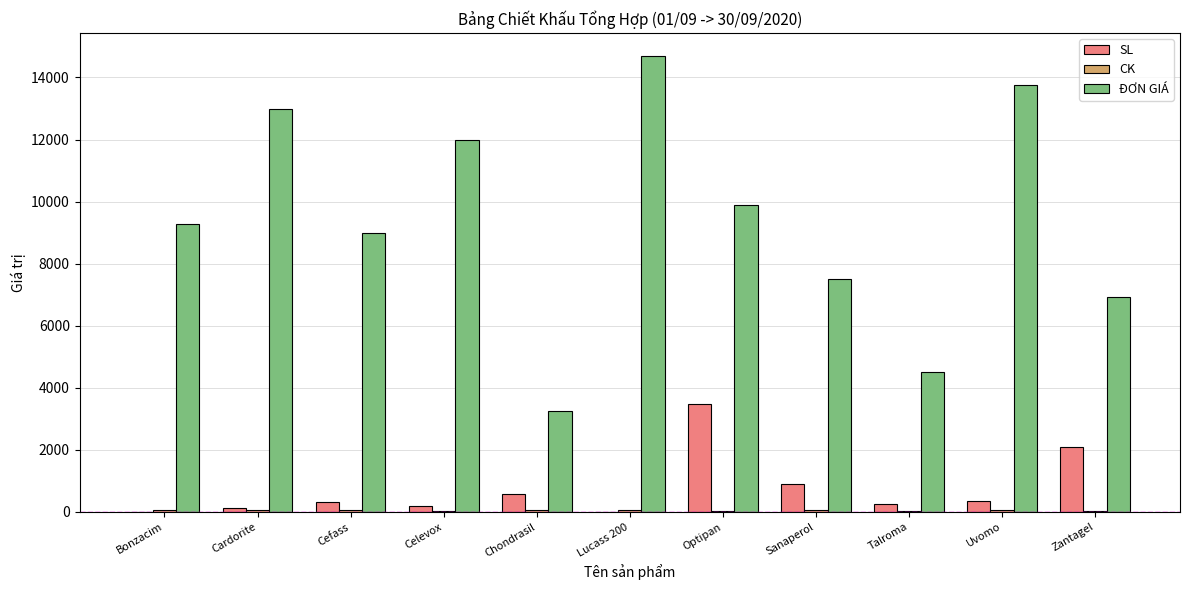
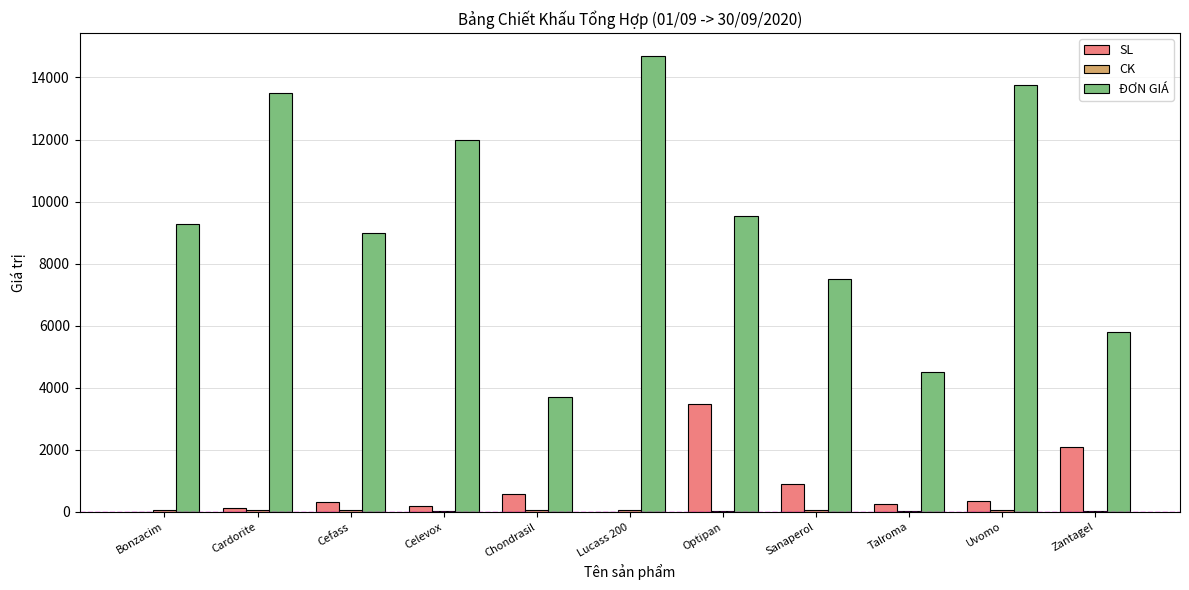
ĐƠN GIÁ, Cardorite: 13000 -> 13500
ĐƠN GIÁ, Chondrasil: 3300 -> 3700
ĐƠN GIÁ, Optipan: 9900 -> 9500
ĐƠN GIÁ, Zantagel: 6900 -> 5800
